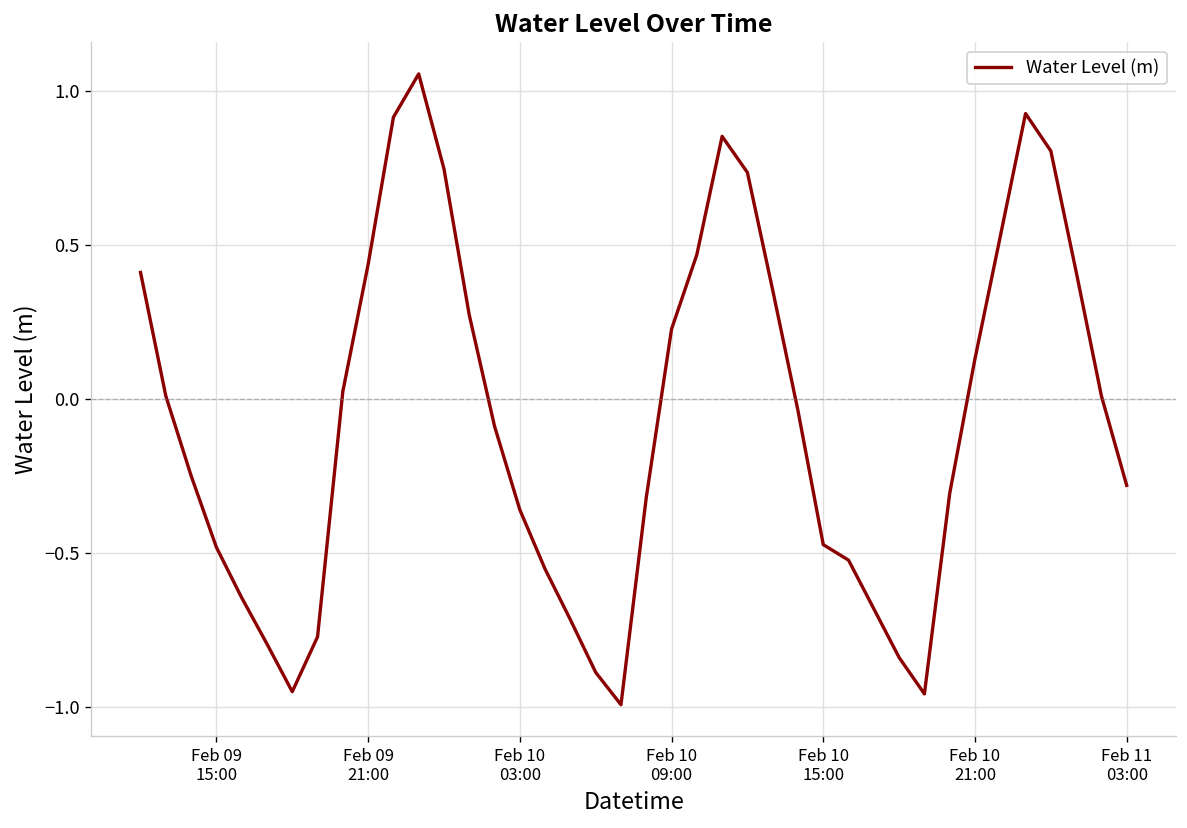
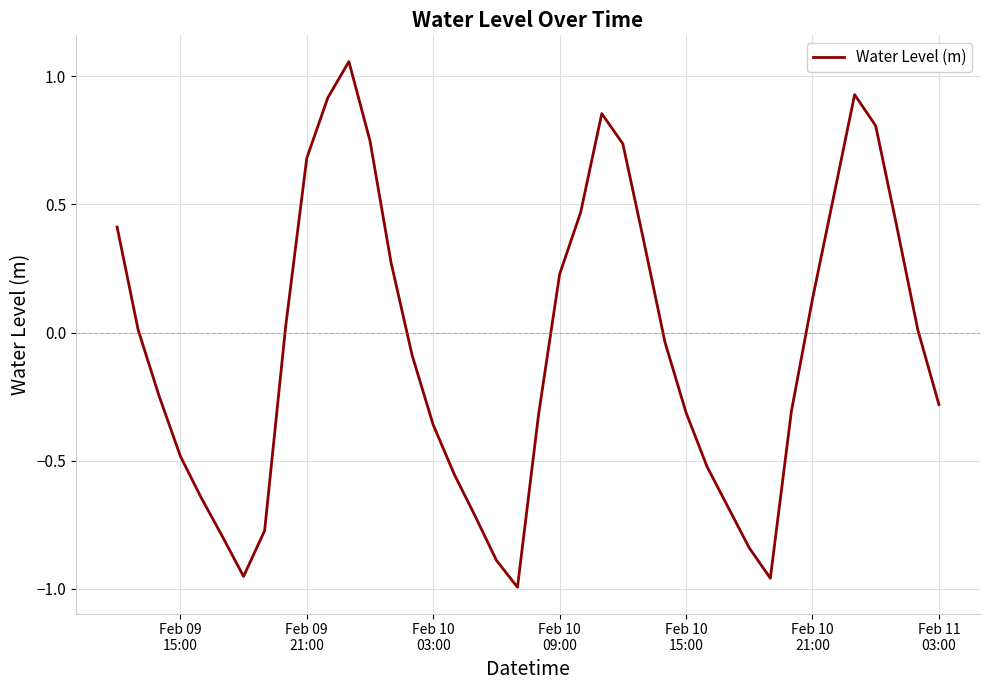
Feb 09 21:00: 0.44 -> 0.68
Feb 10 15:00: -0.47 -> -0.31
